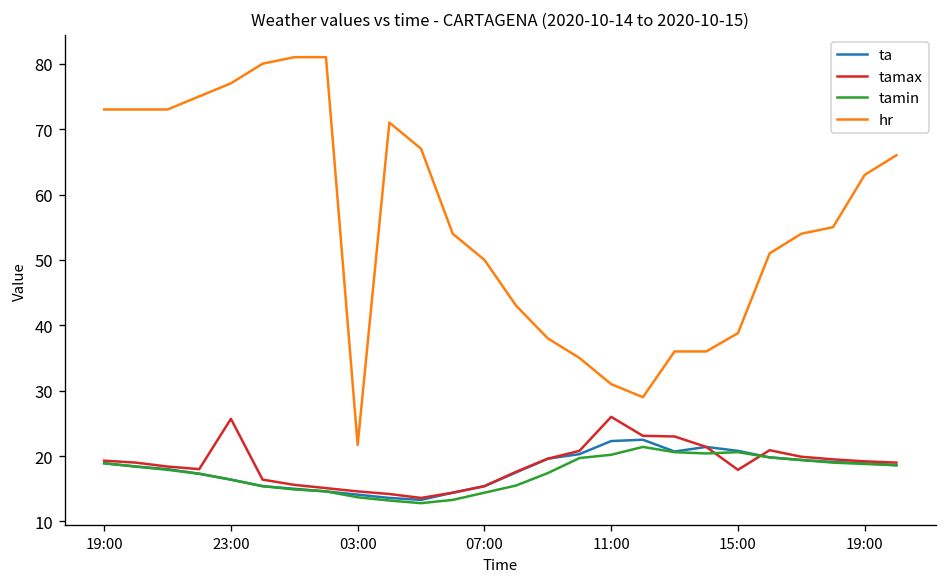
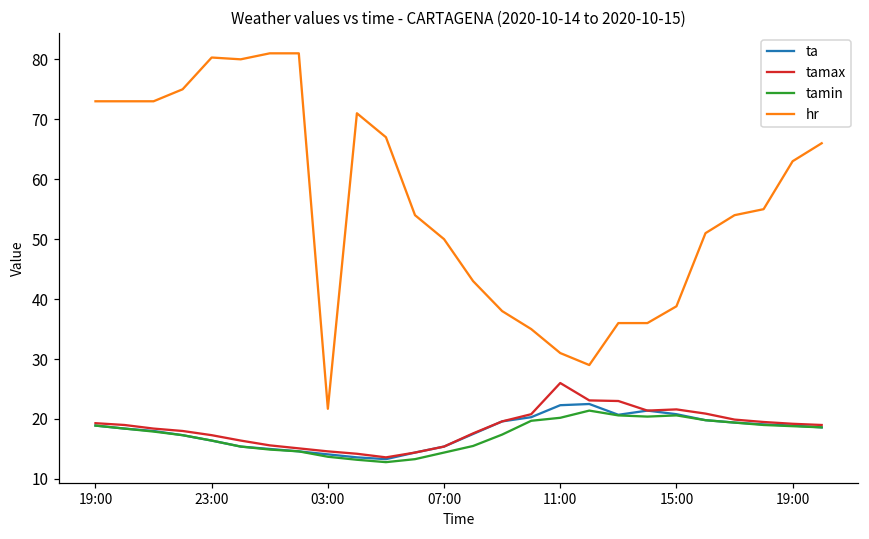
tamax, 23:00: 26 -> 17
hr, 23:00: 77 -> 80
tamax, 15:00: 18 -> 22
